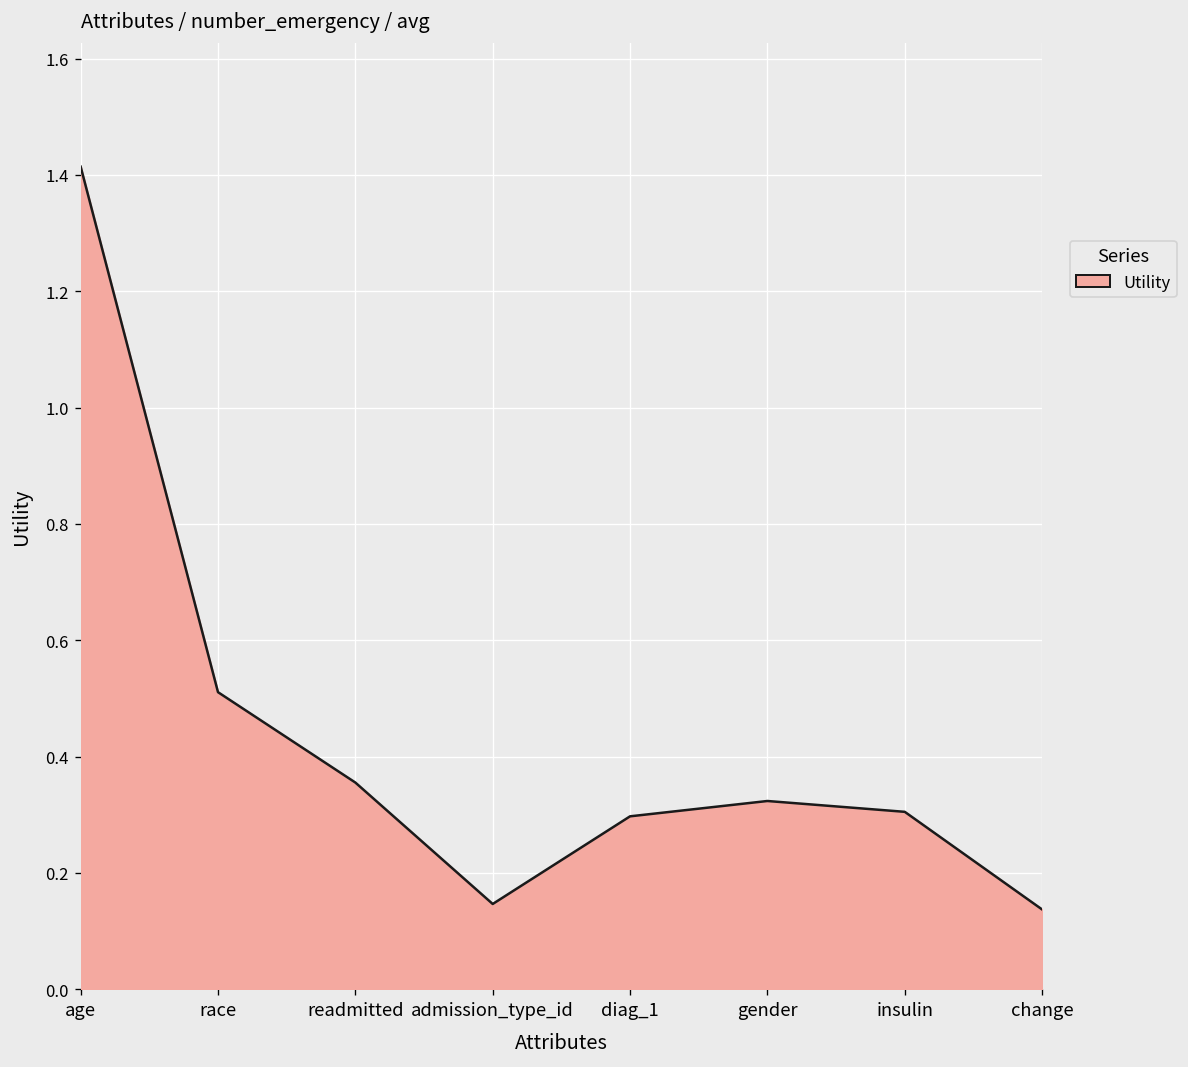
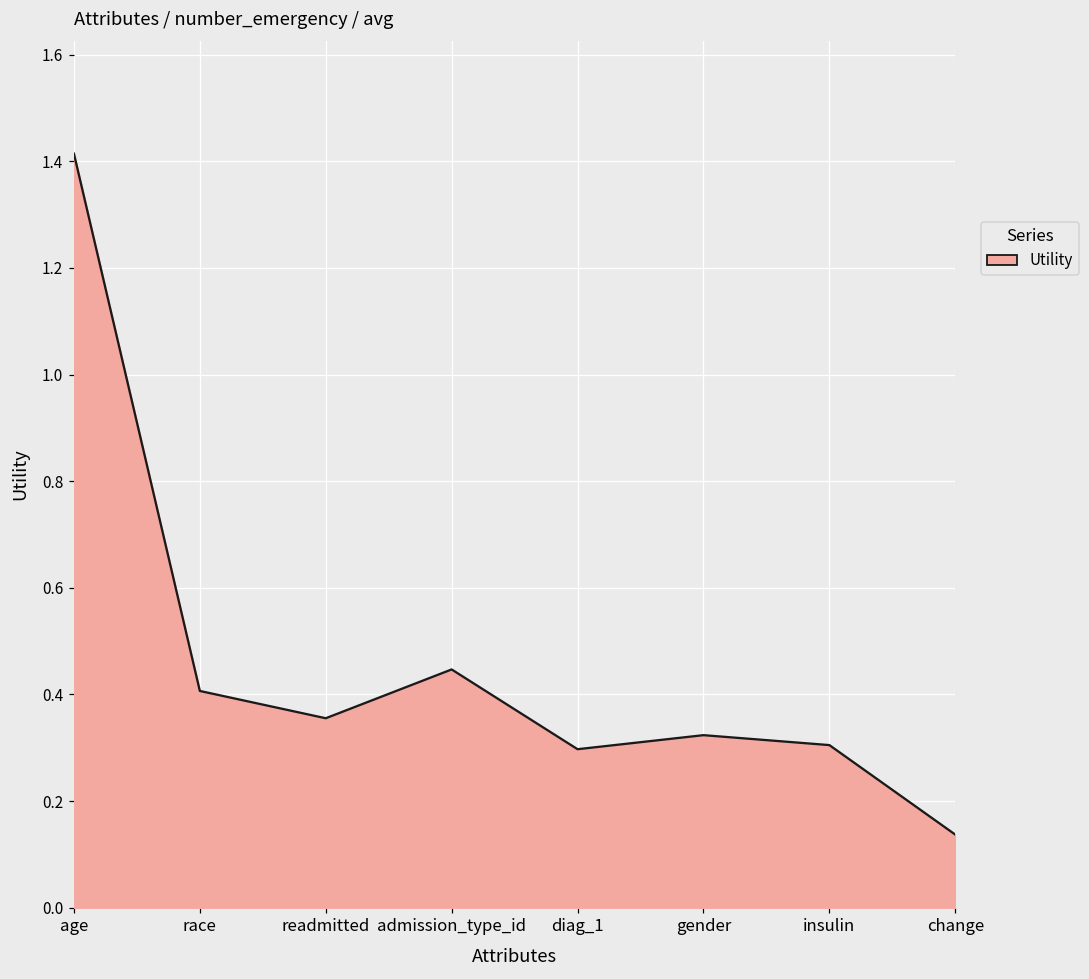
race: 0.51 -> 0.41
admission_type_id: 0.15 -> 0.45
